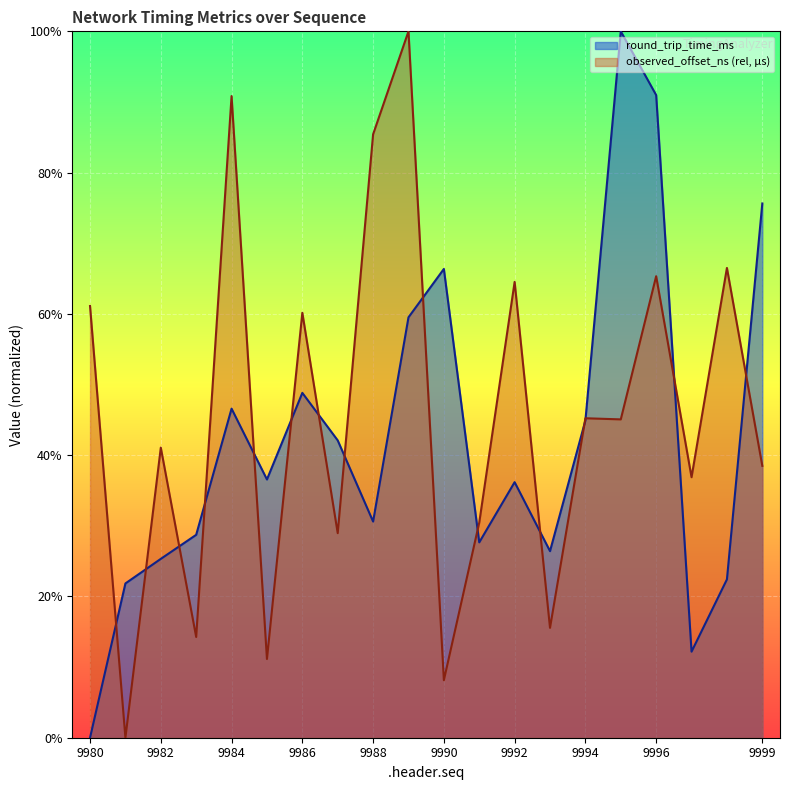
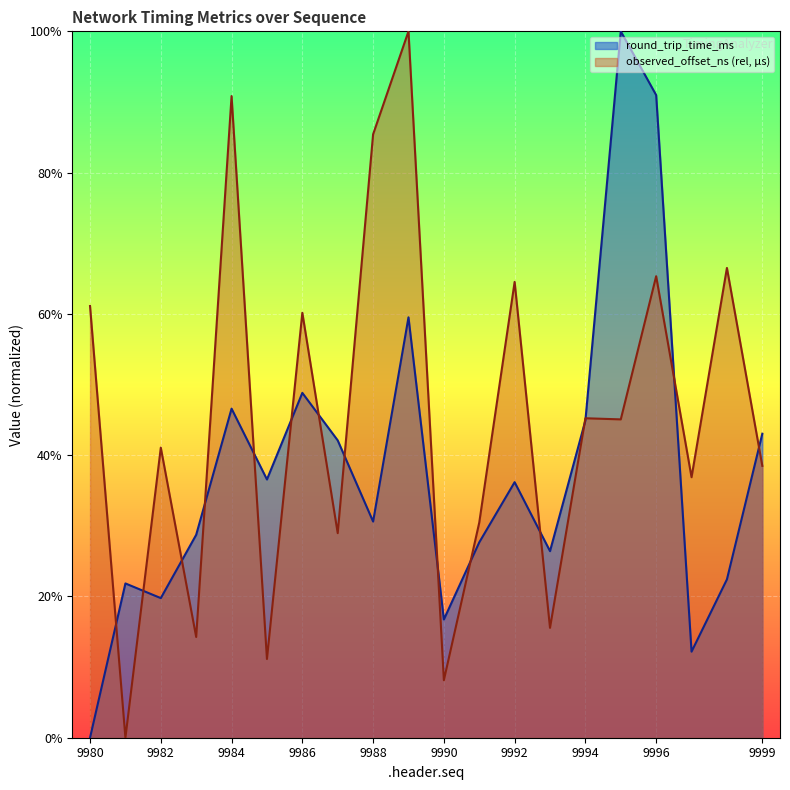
round_trip_time_ms, 9982: 25% -> 20%
round_trip_time_ms, 9990: 66% -> 17%
round_trip_time_ms, 9999: 76% -> 43%
